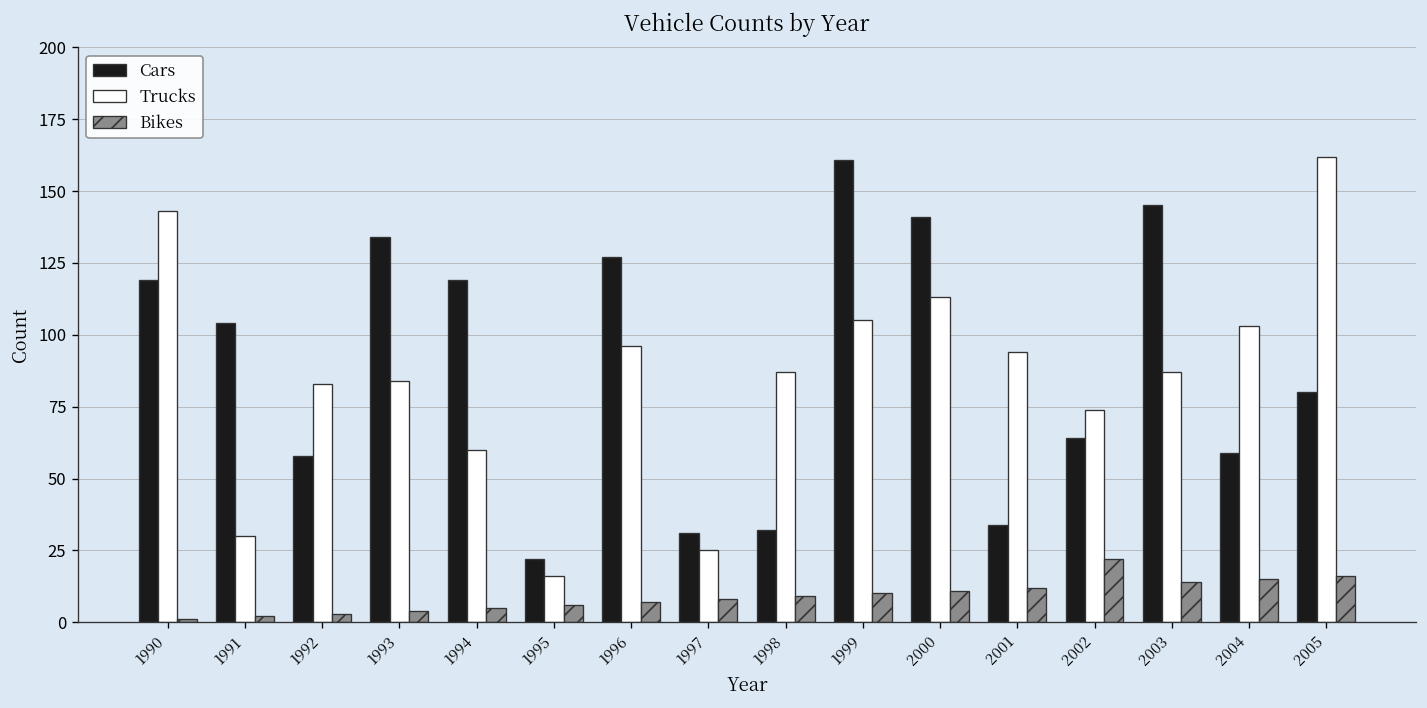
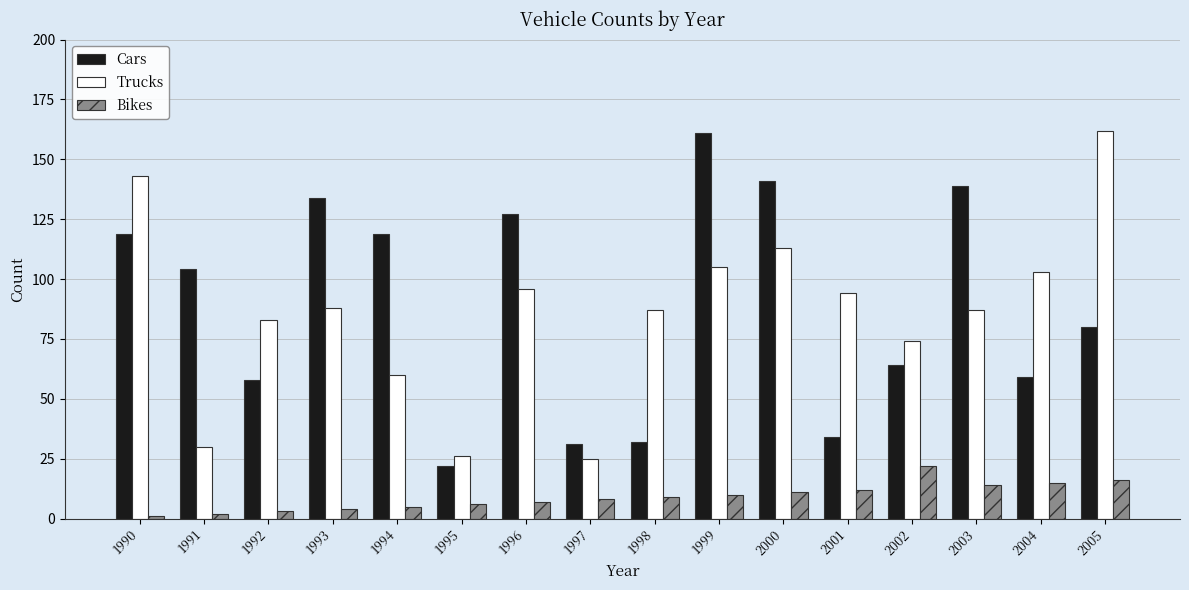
Trucks, 1993: 84 -> 88
Trucks, 1995: 16 -> 26
Cars, 2003: 145 -> 139
